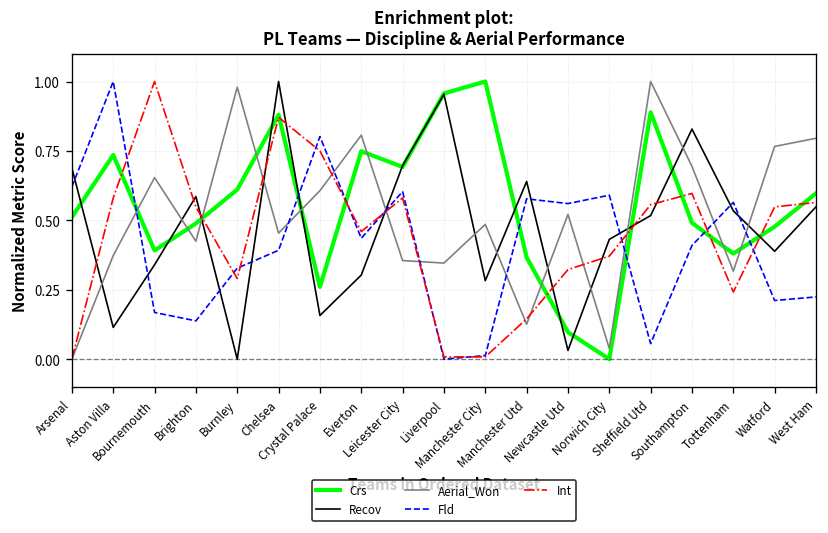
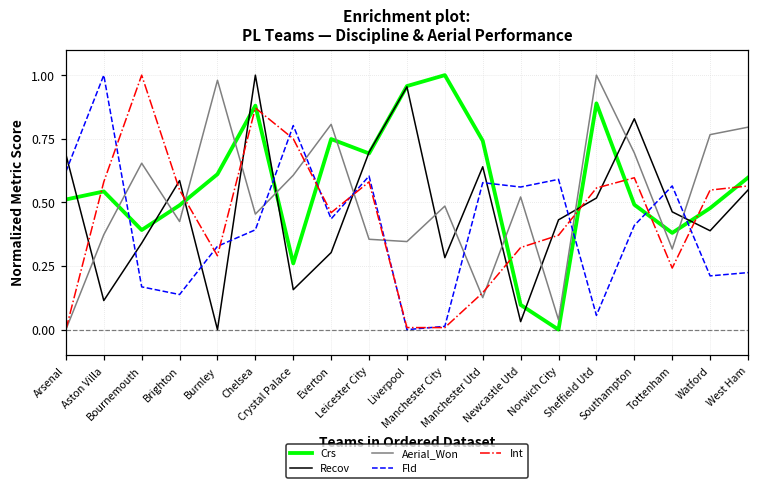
Crs, Aston Villa: 0.74 -> 0.54
Crs, Manchester Utd: 0.37 -> 0.74
Recov, Tottenham: 0.53 -> 0.46
